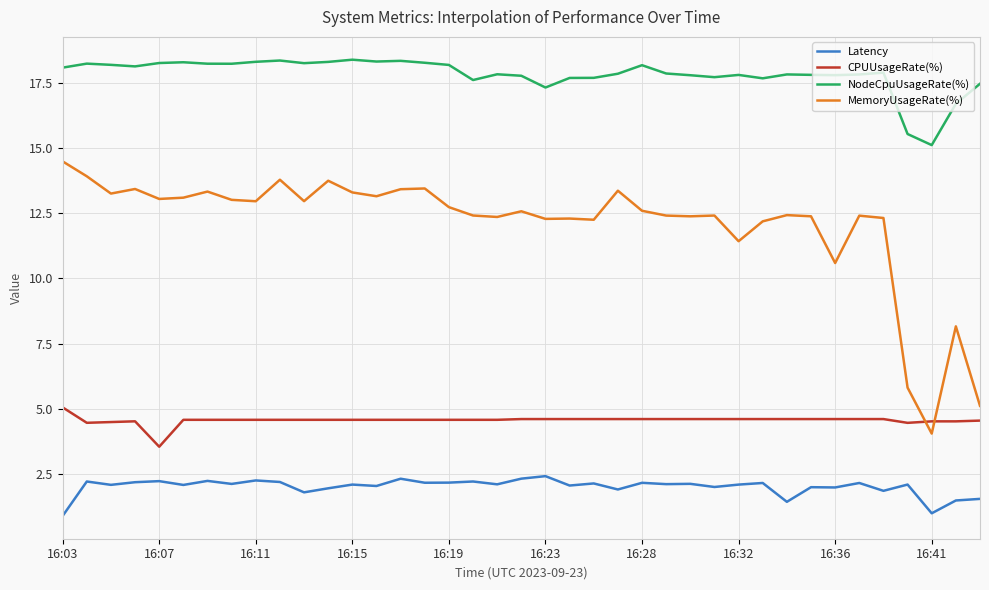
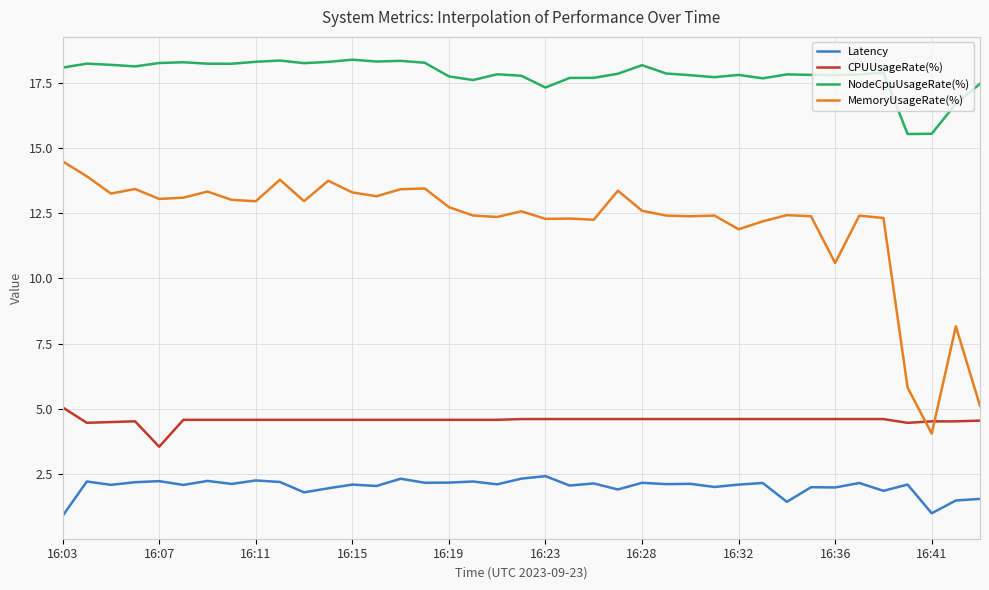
NodeCpuUsageRate(%), 16:19: 18.2 -> 17.7
MemoryUsageRate(%), 16:32: 11.4 -> 11.9
NodeCpuUsageRate(%), 16:41: 15.1 -> 15.5
